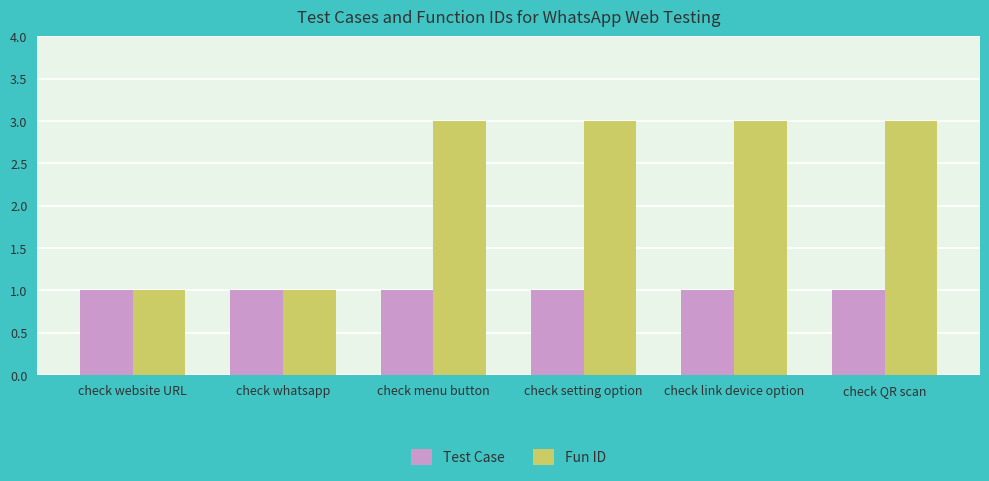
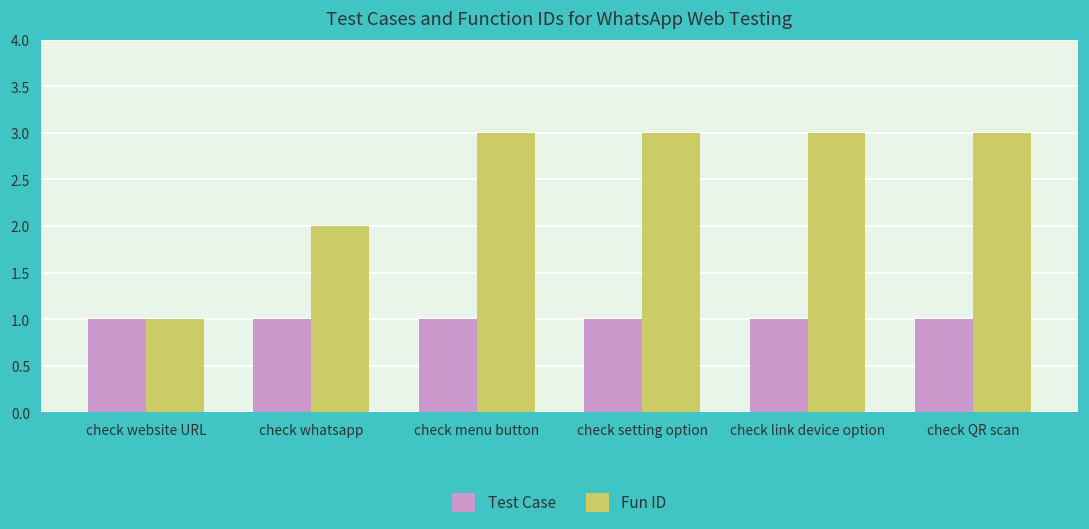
Fun ID, check whatsapp: 1 -> 2
